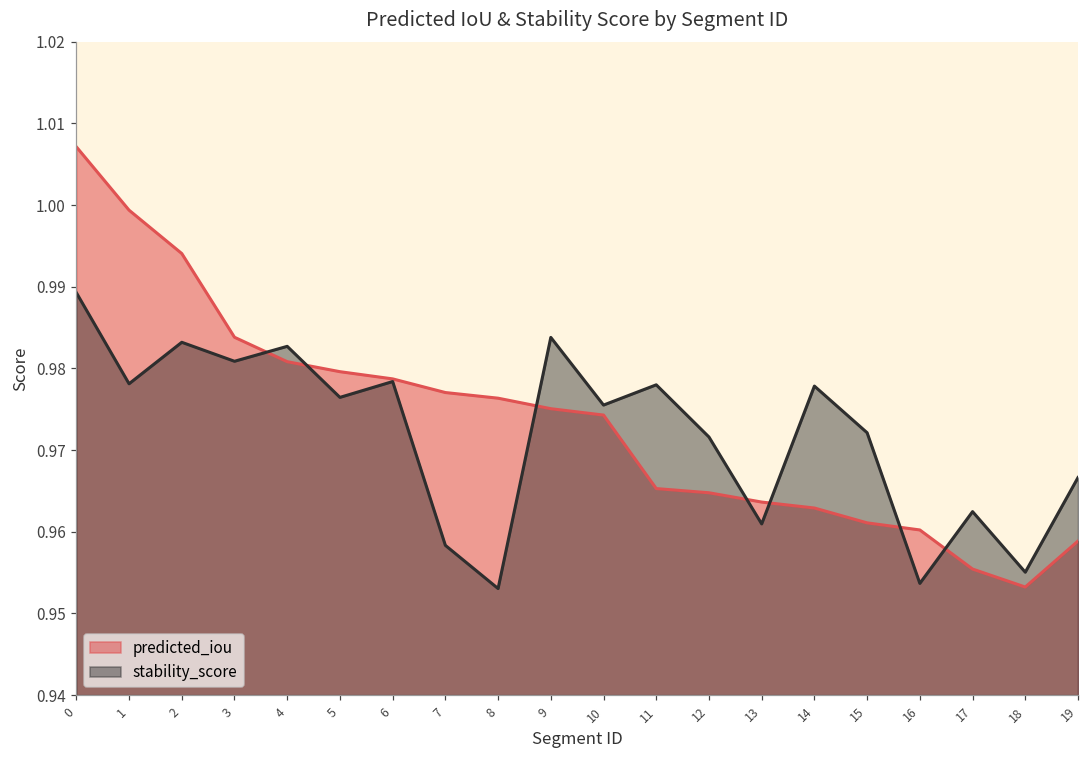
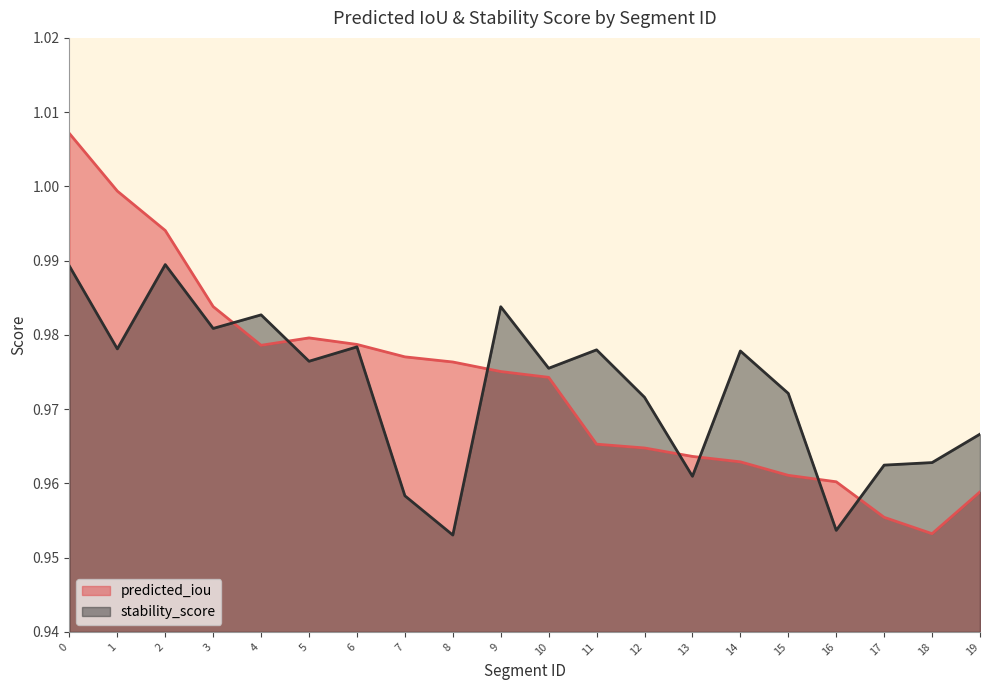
stability_score, 2: 0.983 -> 0.989
predicted_iou, 4: 0.981 -> 0.979
stability_score, 18: 0.955 -> 0.963
